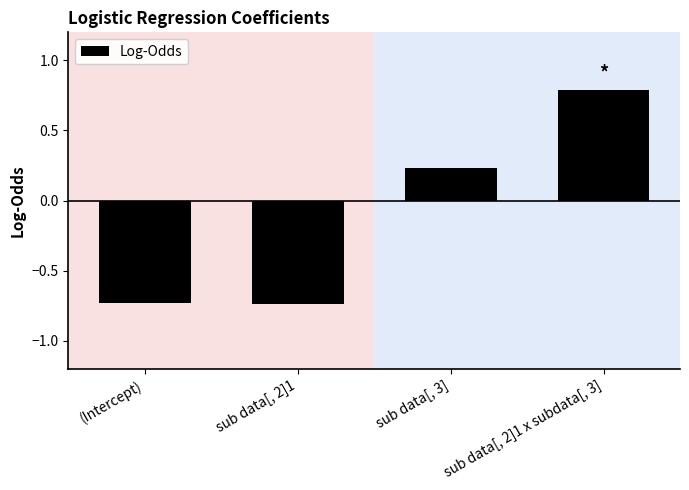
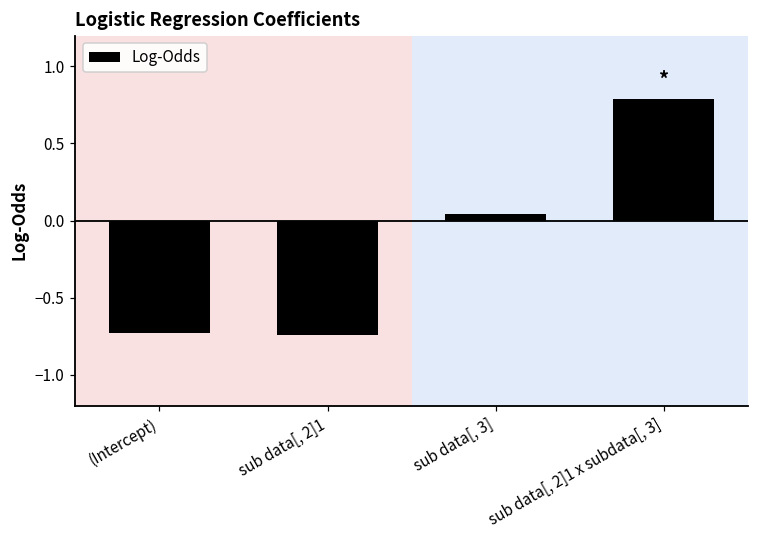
sub data[, 3]: 0.23 -> 0.04
